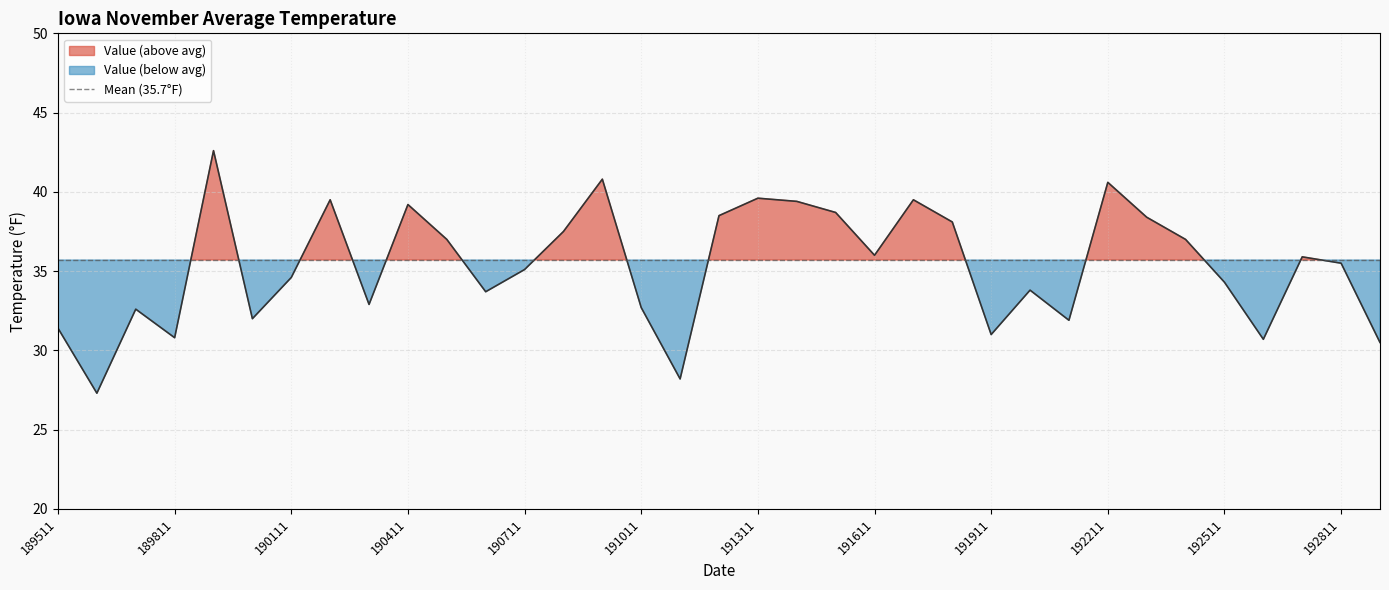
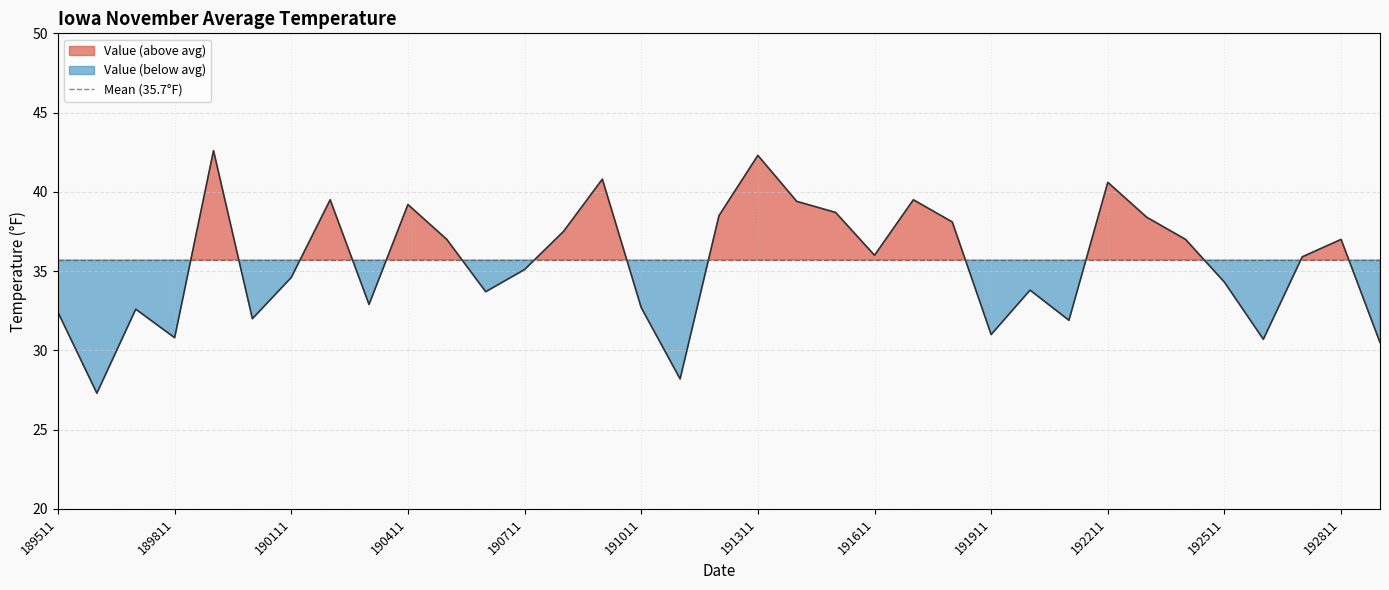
189511: 31.4 -> 32.4
191311: 39.6 -> 42.3
192811: 35.5 -> 37.0
